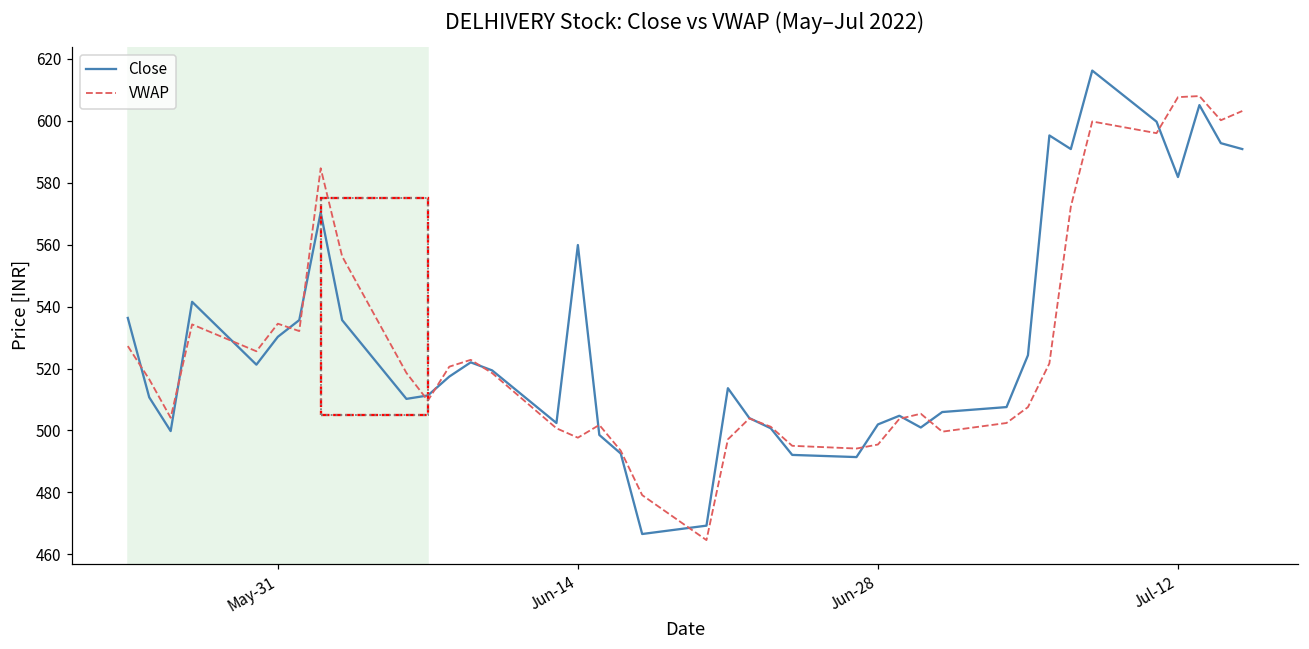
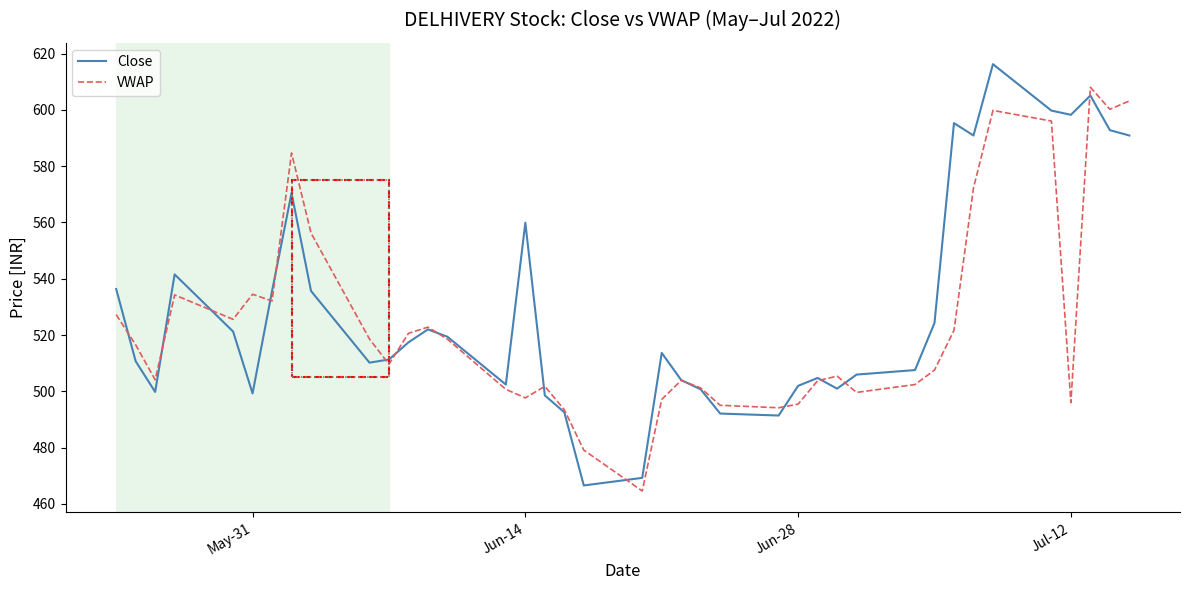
Close, May-31: 530 -> 499
Close, Jul-12: 582 -> 598
VWAP, Jul-12: 608 -> 496
